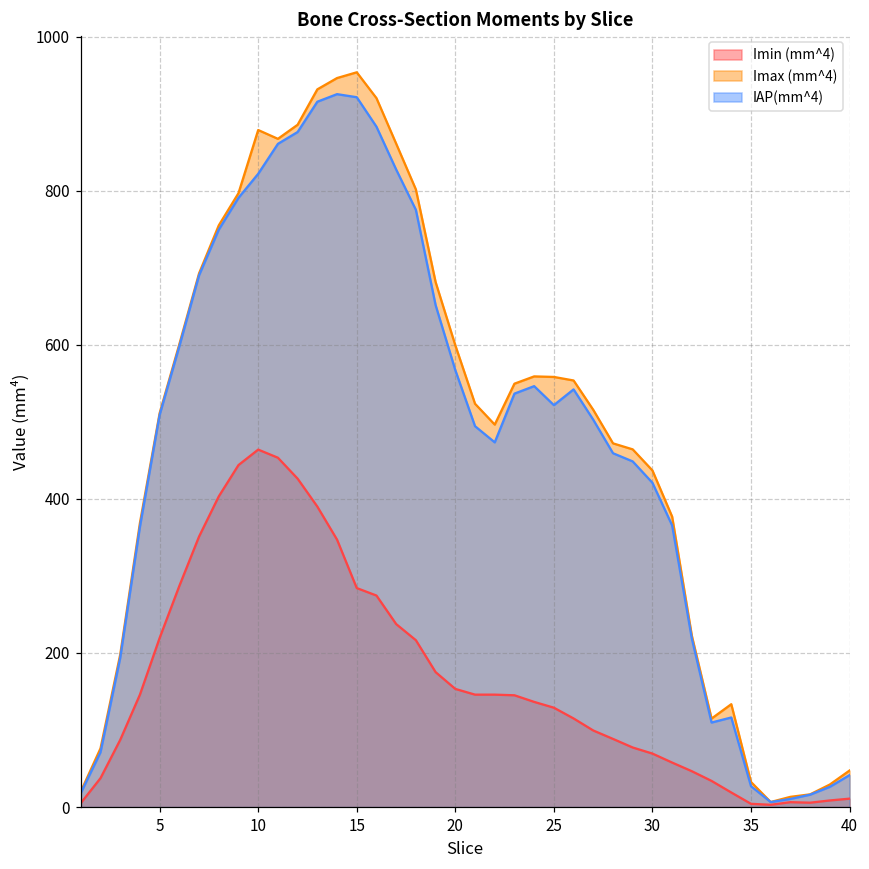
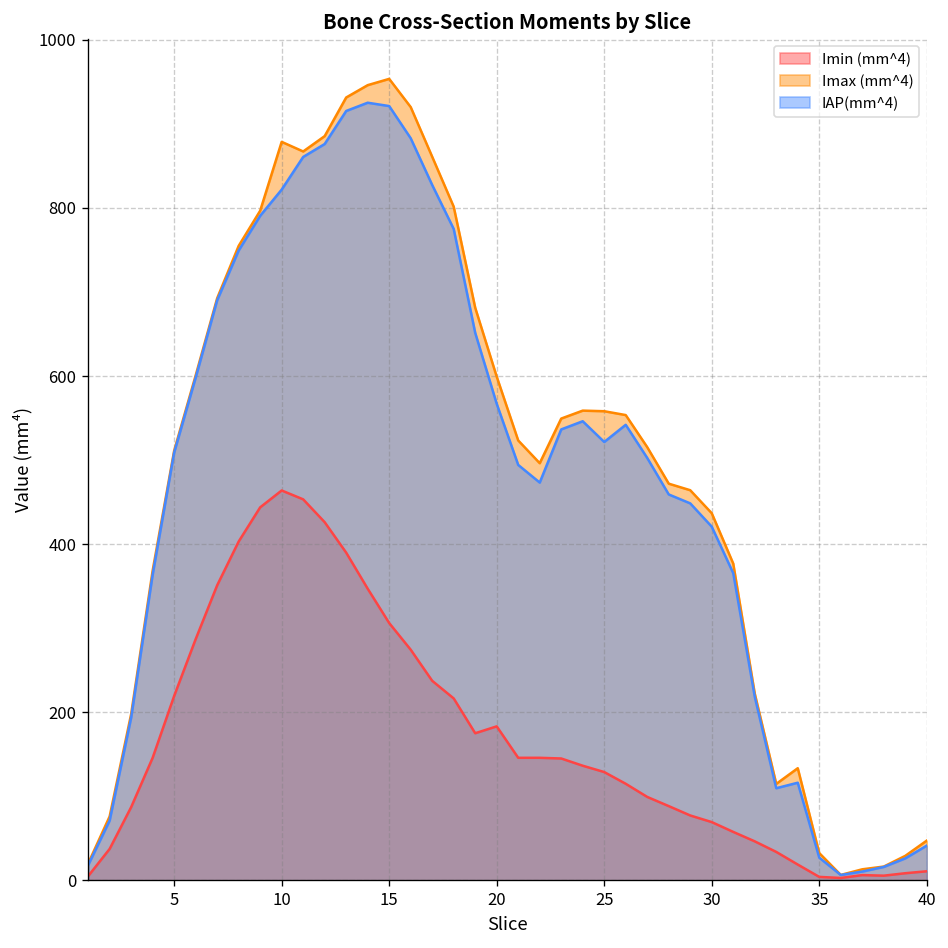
Imin (mm^4), 15: 280 -> 310
Imin (mm^4), 20: 150 -> 180
